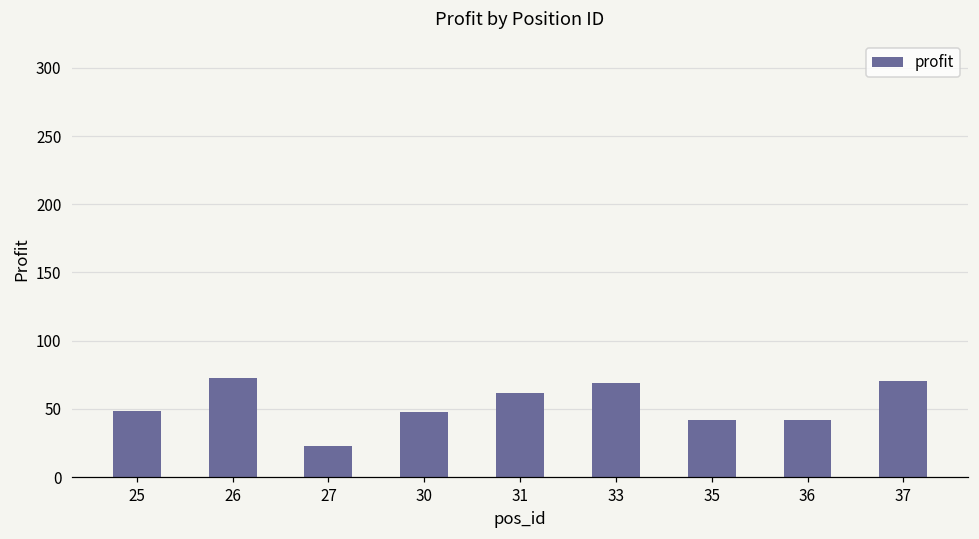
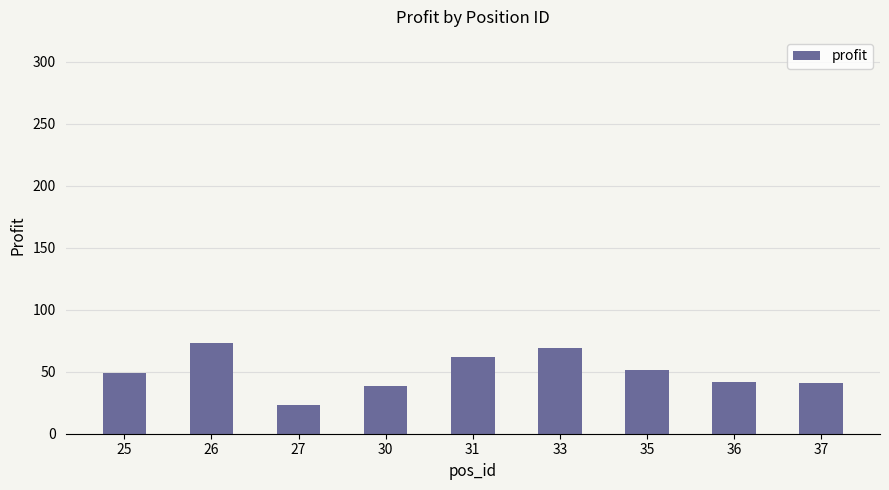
30: 48 -> 38
35: 42 -> 51
37: 71 -> 41
